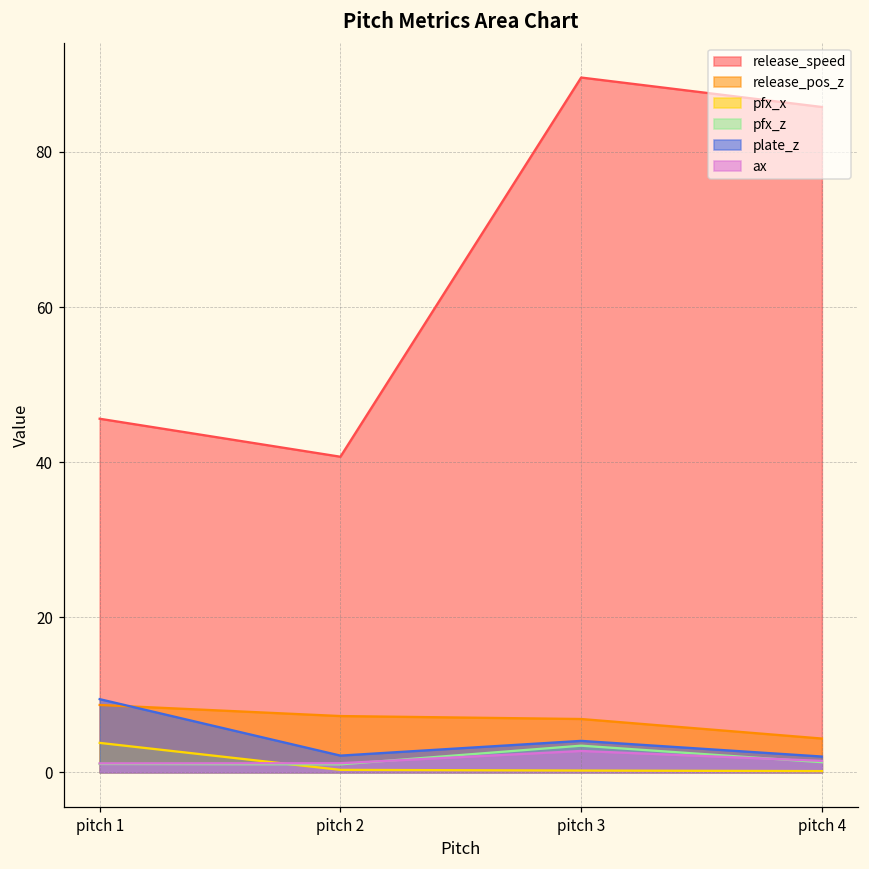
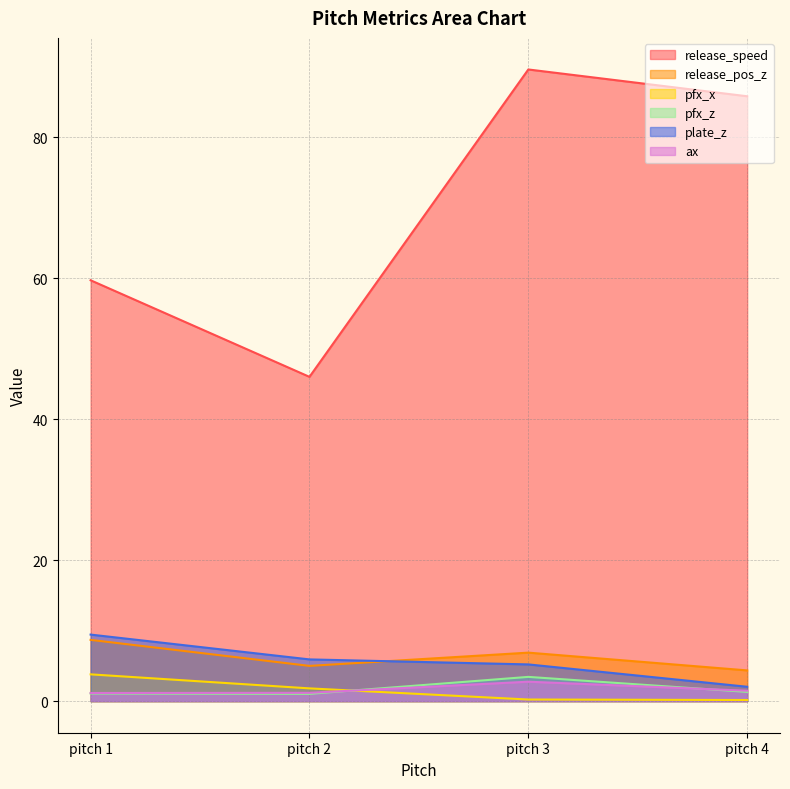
release_speed, pitch 1: 46 -> 60
release_speed, pitch 2: 41 -> 46
release_pos_z, pitch 2: 7 -> 5
pfx_x, pitch 2: 0 -> 2
plate_z, pitch 2: 2 -> 6
plate_z, pitch 3: 4 -> 5
